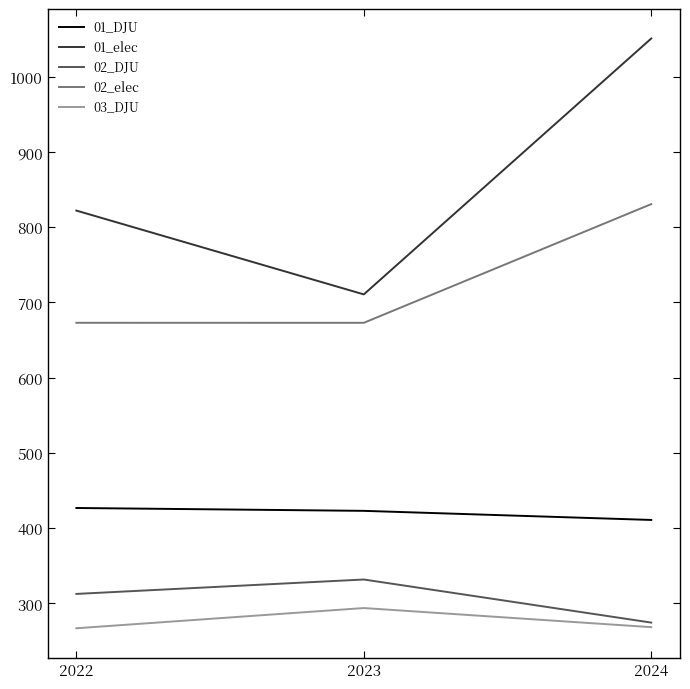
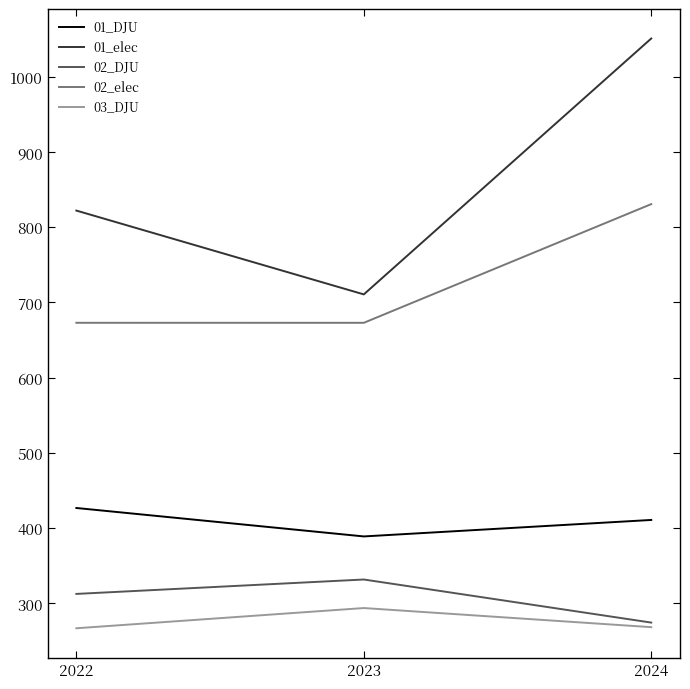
01_DJU, 2023: 420 -> 390
